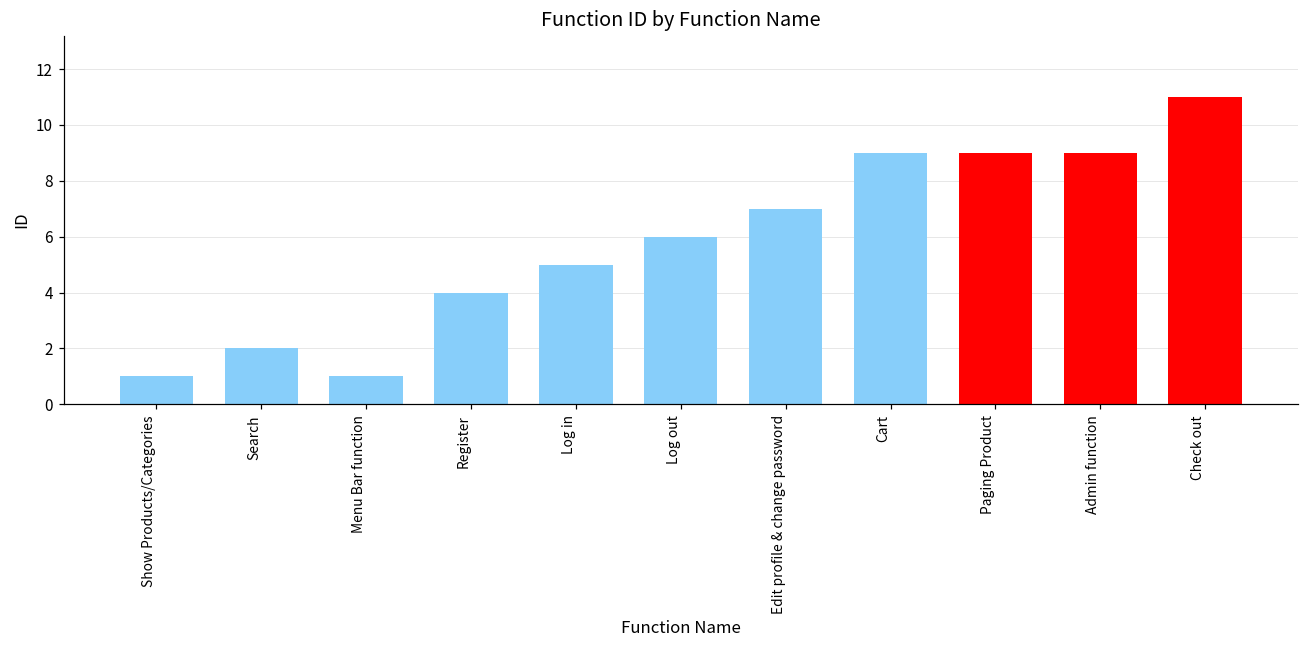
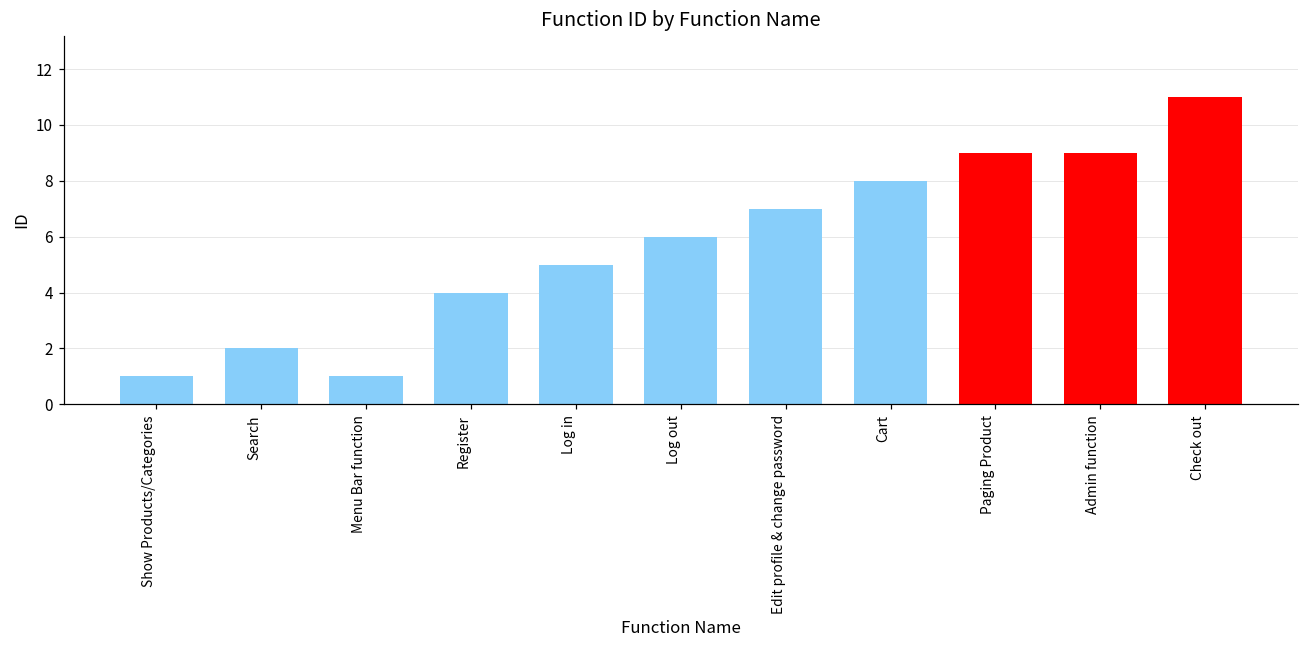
Cart: 9 -> 8
